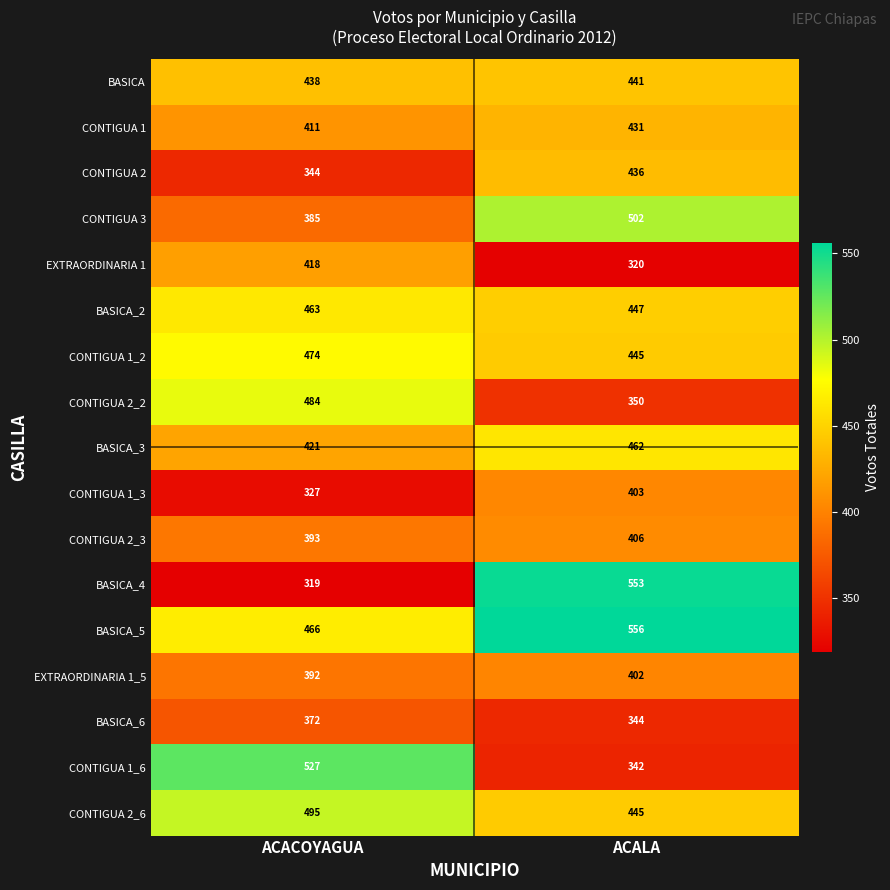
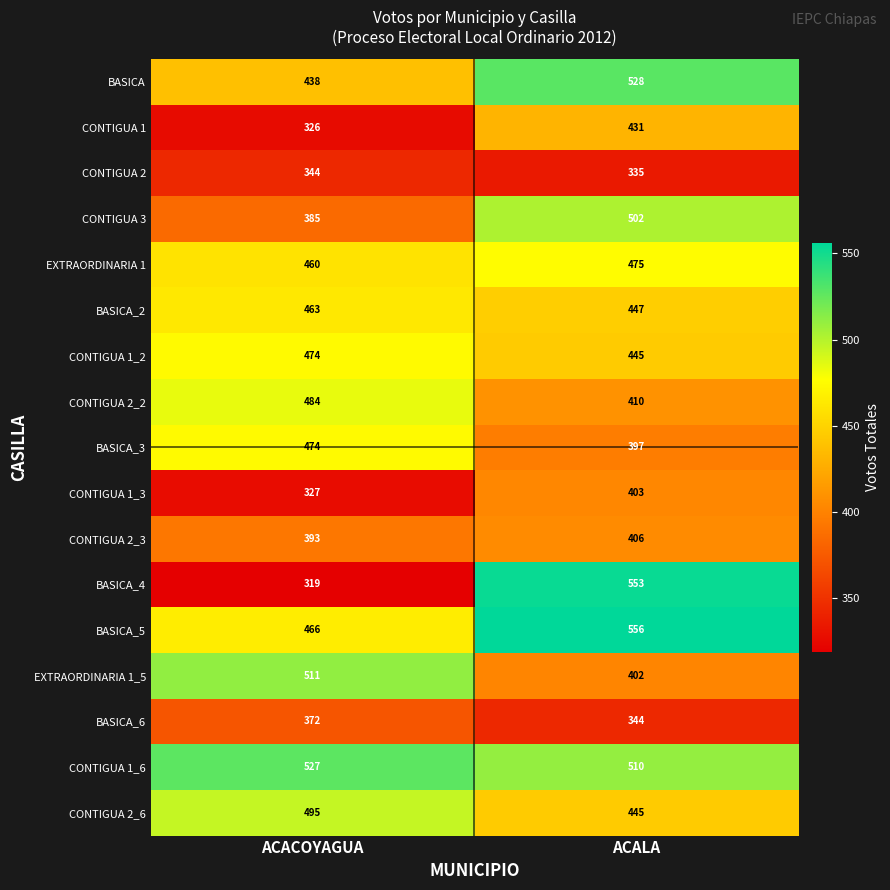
BASICA, ACALA: 441 -> 528
CONTIGUA 1, ACACOYAGUA: 411 -> 326
CONTIGUA 2, ACALA: 436 -> 335
EXTRAORDINARIA 1, ACACOYAGUA: 418 -> 460
EXTRAORDINARIA 1, ACALA: 320 -> 475
CONTIGUA 2_2, ACALA: 350 -> 410
BASICA_3, ACACOYAGUA: 421 -> 474
BASICA_3, ACALA: 462 -> 397
EXTRAORDINARIA 1_5, ACACOYAGUA: 392 -> 511
CONTIGUA 1_6, ACALA: 342 -> 510
